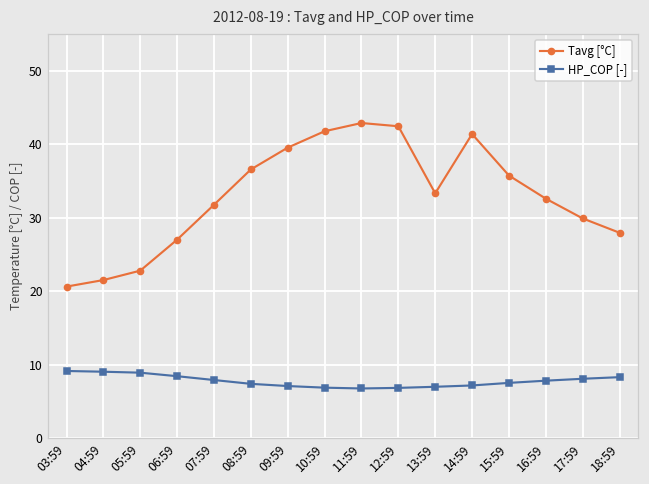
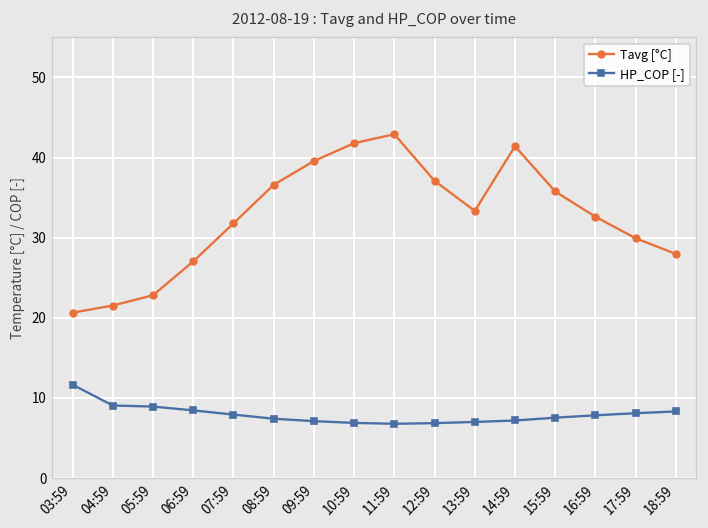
HP_COP [-], 03:59: 9 -> 12
Tavg [°C], 12:59: 42 -> 37
